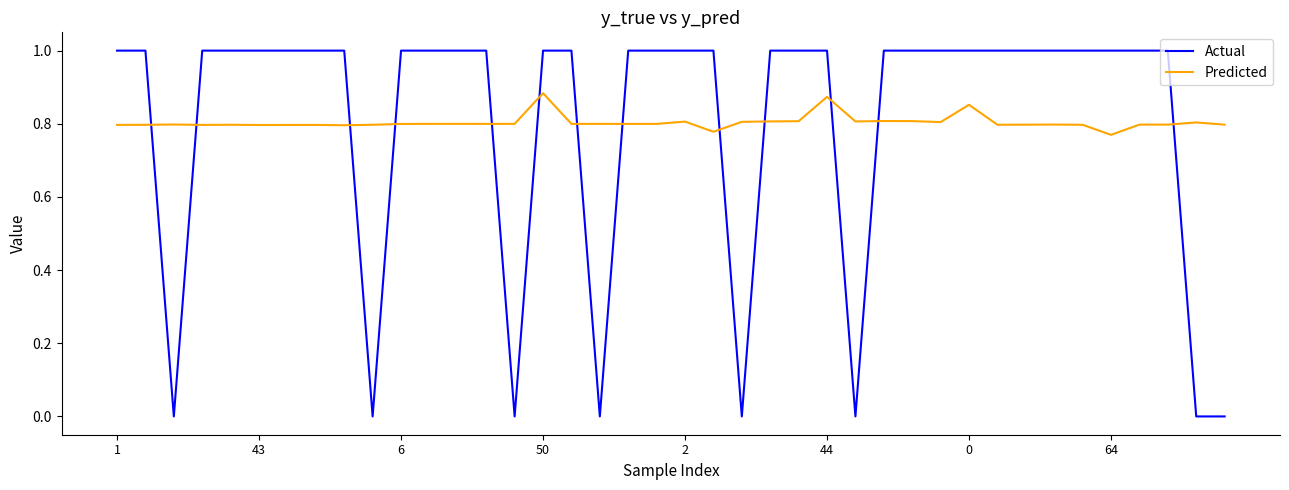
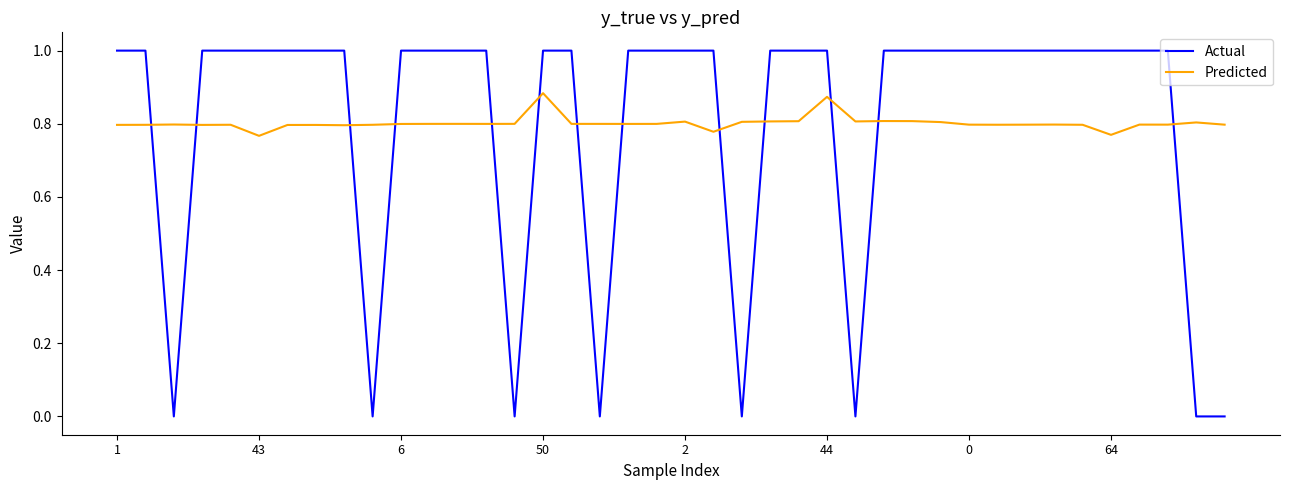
Predicted, 43: 0.80 -> 0.77
Predicted, 0: 0.85 -> 0.80
